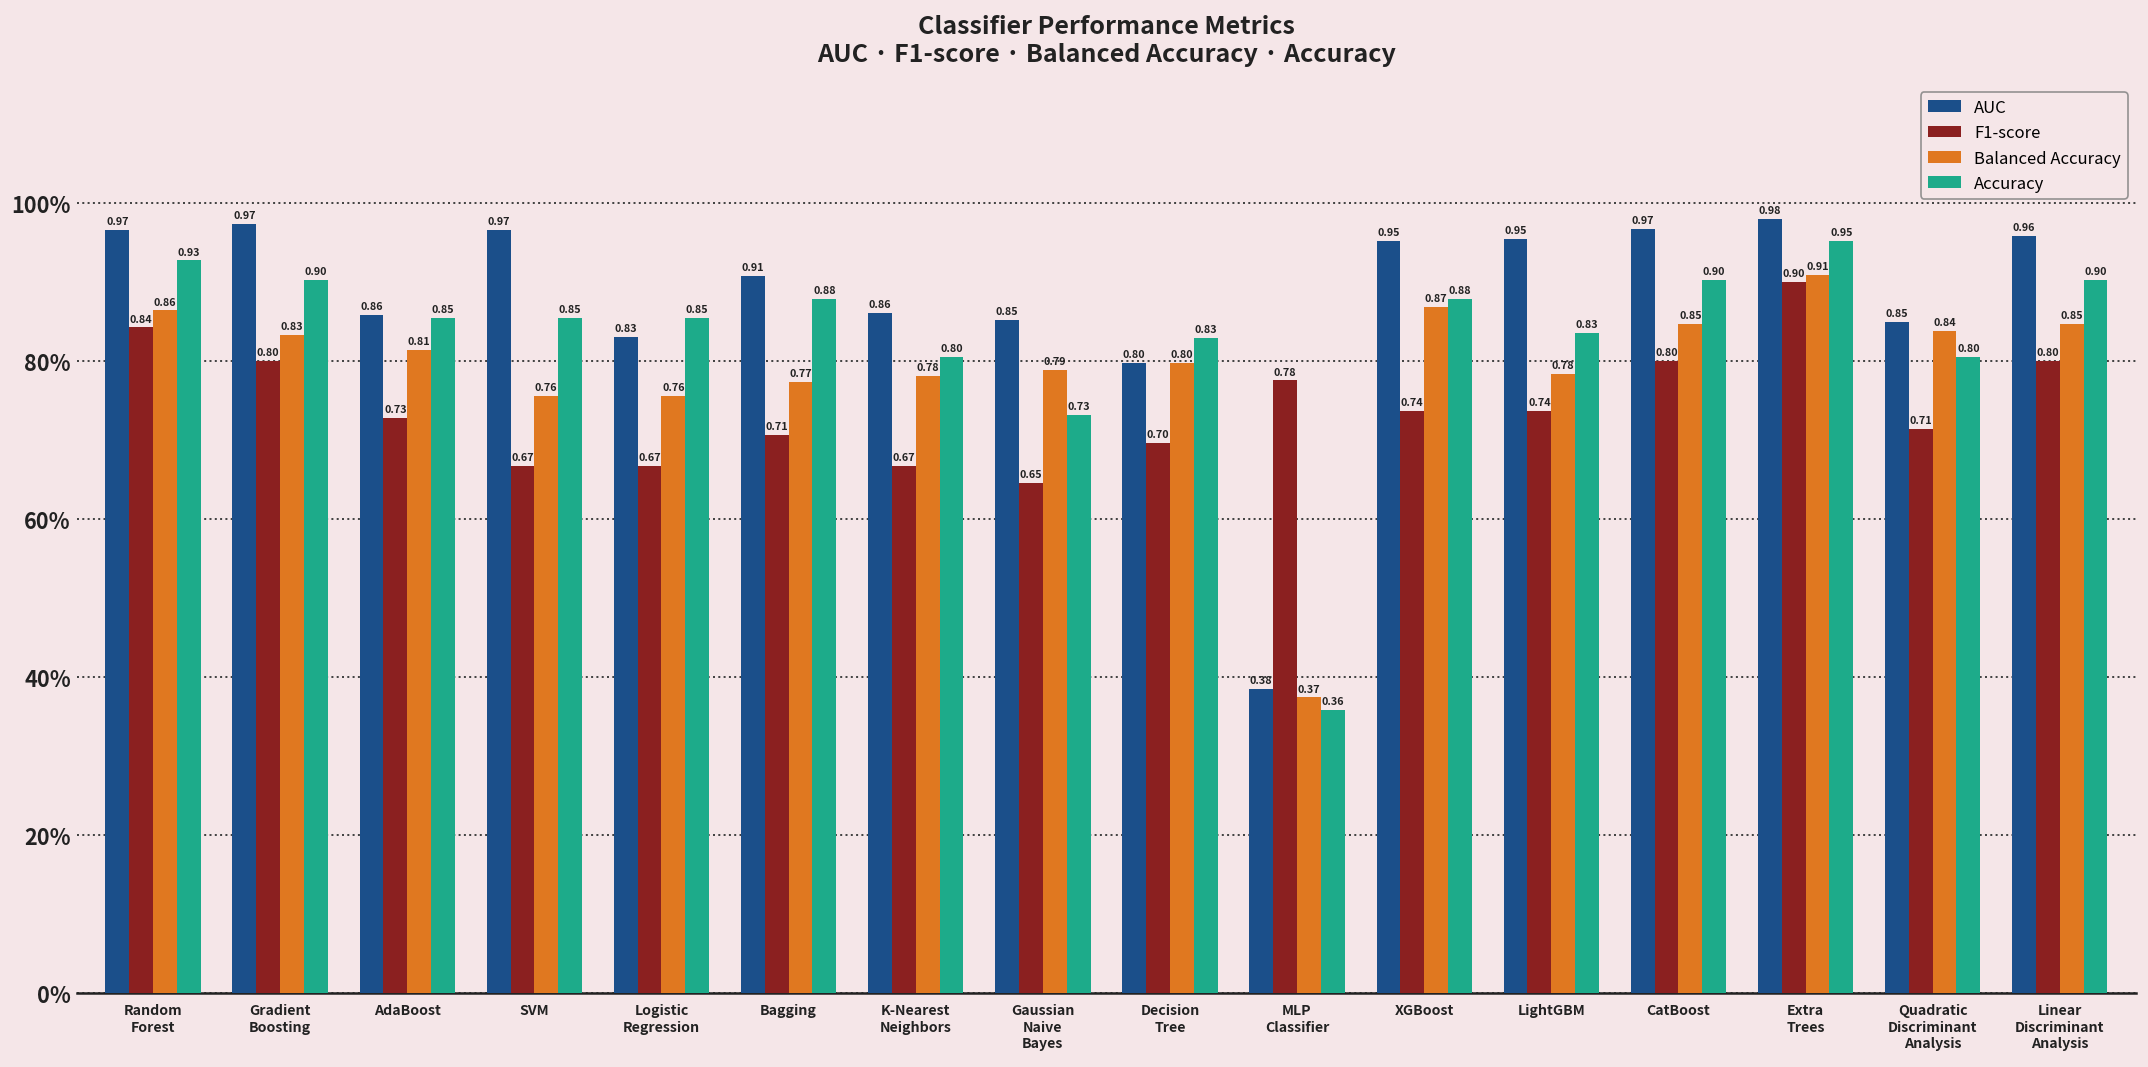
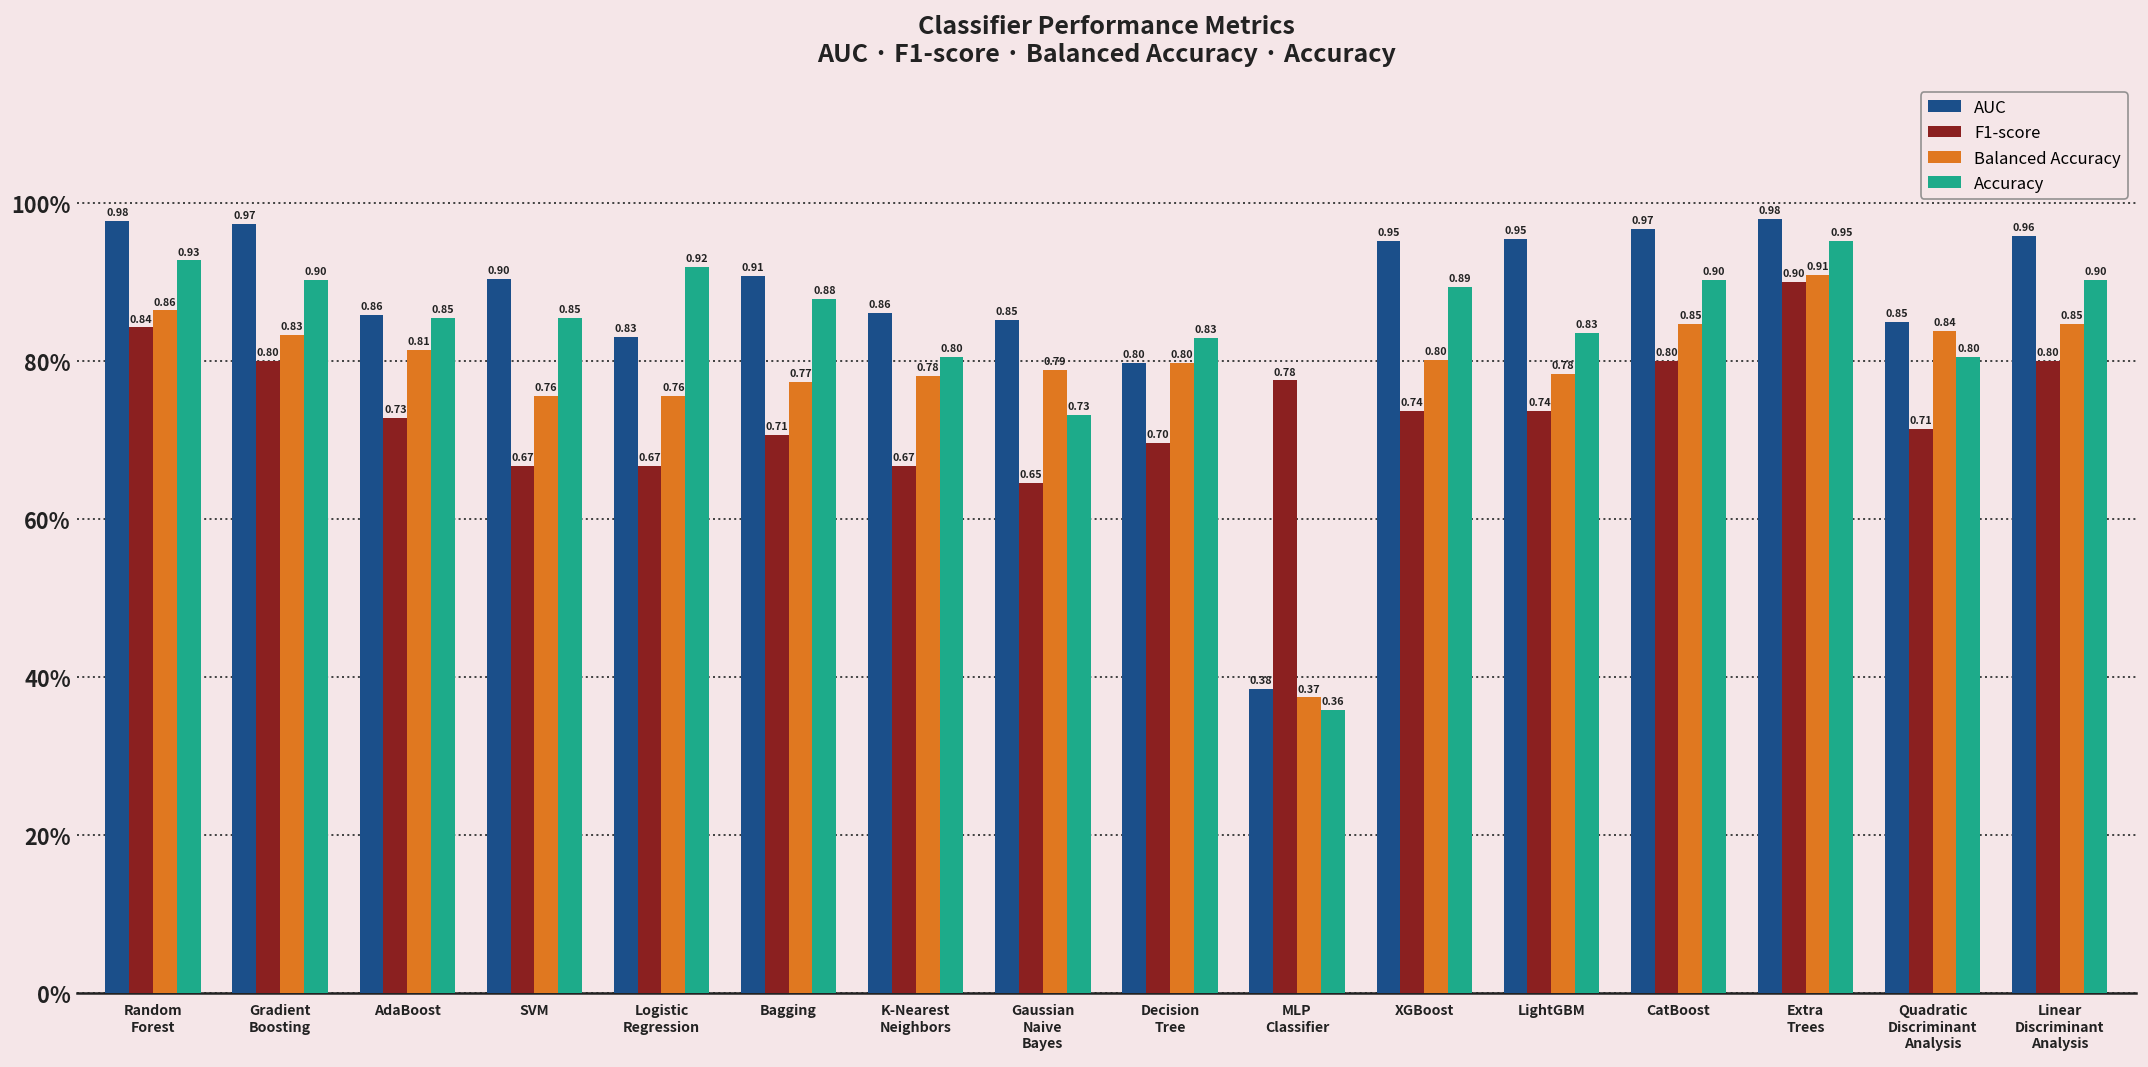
AUC, Random Forest: 0.97 -> 0.98
AUC, SVM: 0.97 -> 0.90
Accuracy, Logistic Regression: 0.85 -> 0.92
Balanced Accuracy, XGBoost: 0.87 -> 0.80
Accuracy, XGBoost: 0.88 -> 0.89
